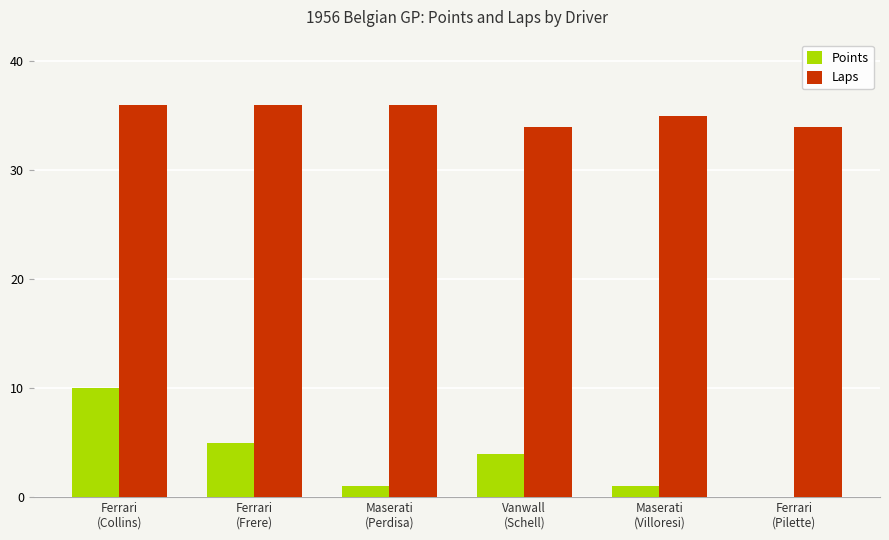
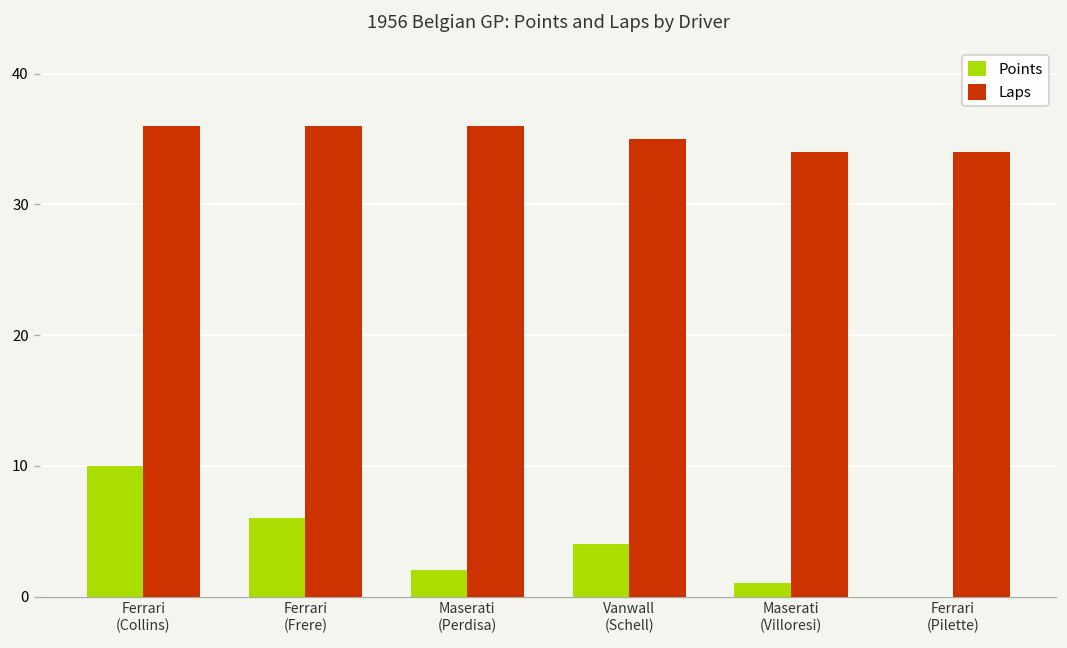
Points, Ferrari (Frere): 5 -> 6
Points, Maserati (Perdisa): 1 -> 2
Laps, Vanwall (Schell): 34 -> 35
Laps, Maserati (Villoresi): 35 -> 34
